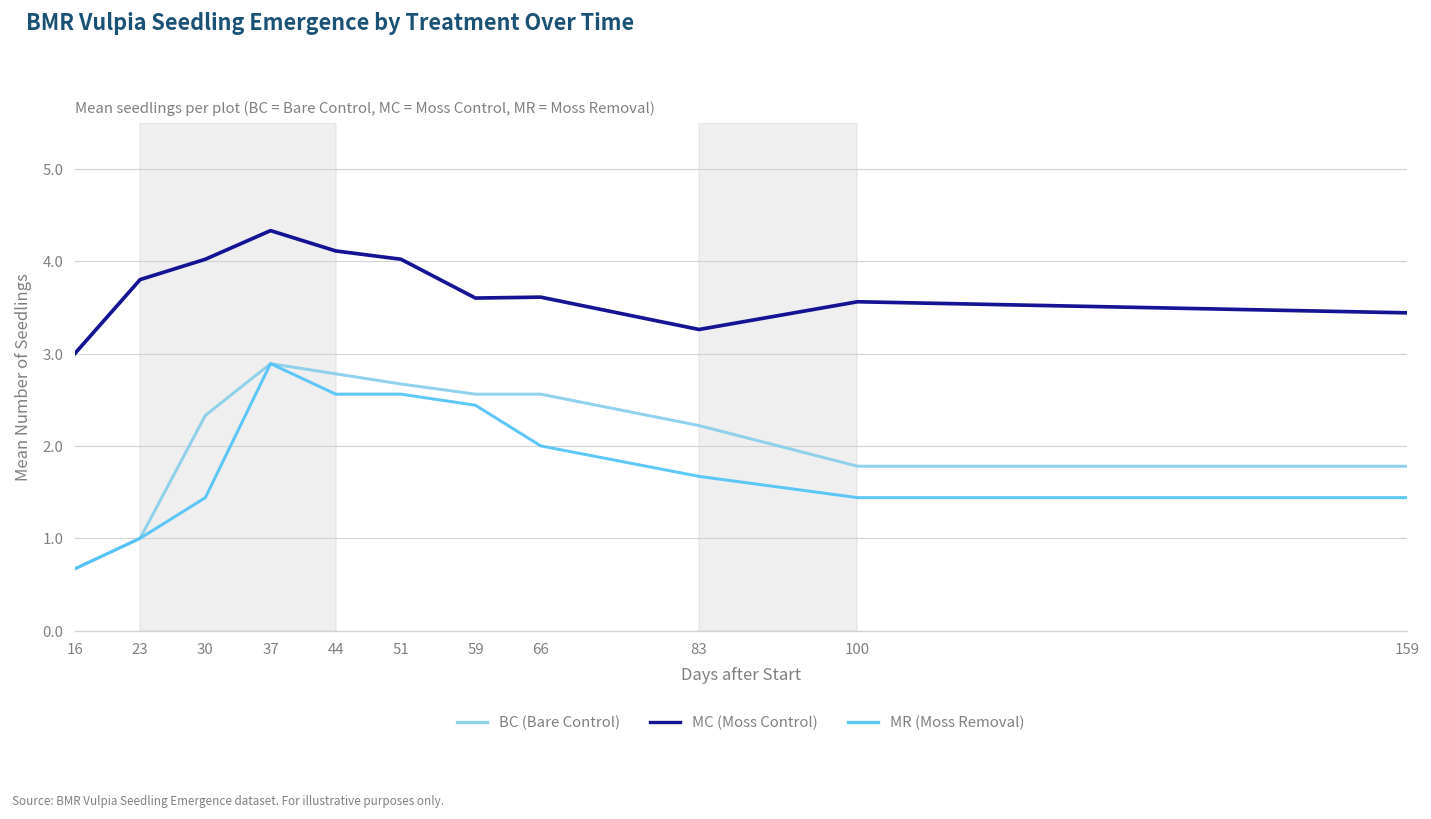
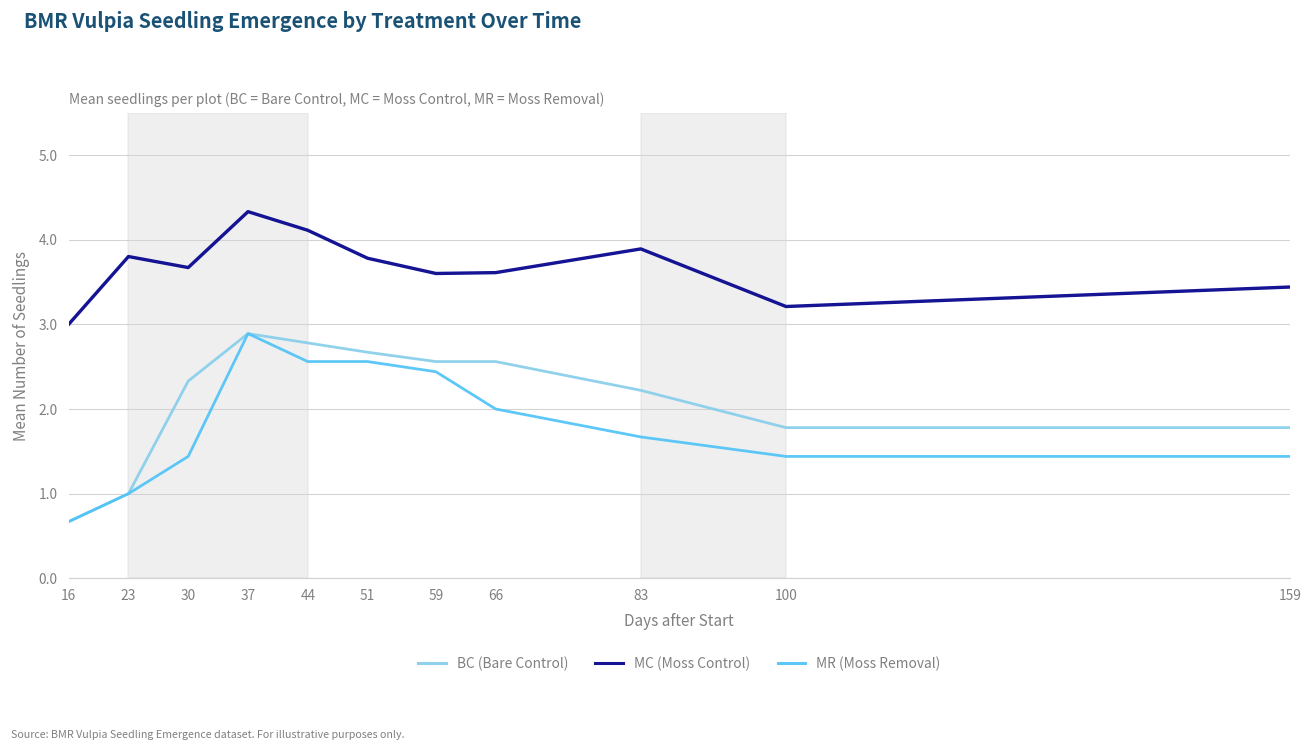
MC (Moss Control), 30: 4.0 -> 3.7
MC (Moss Control), 51: 4.0 -> 3.8
MC (Moss Control), 83: 3.3 -> 3.9
MC (Moss Control), 100: 3.6 -> 3.2
